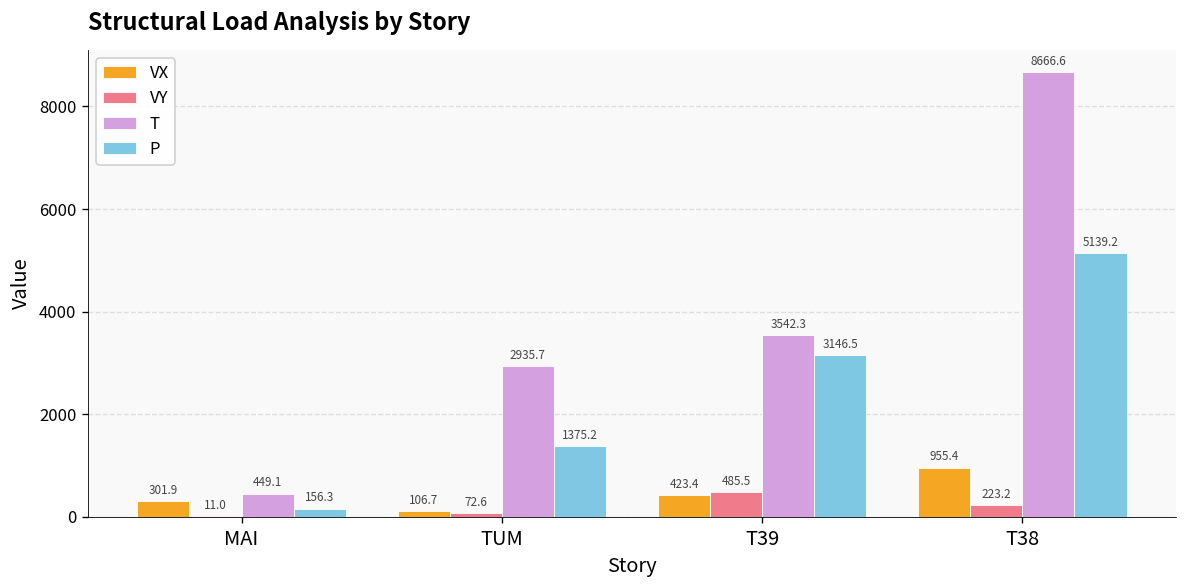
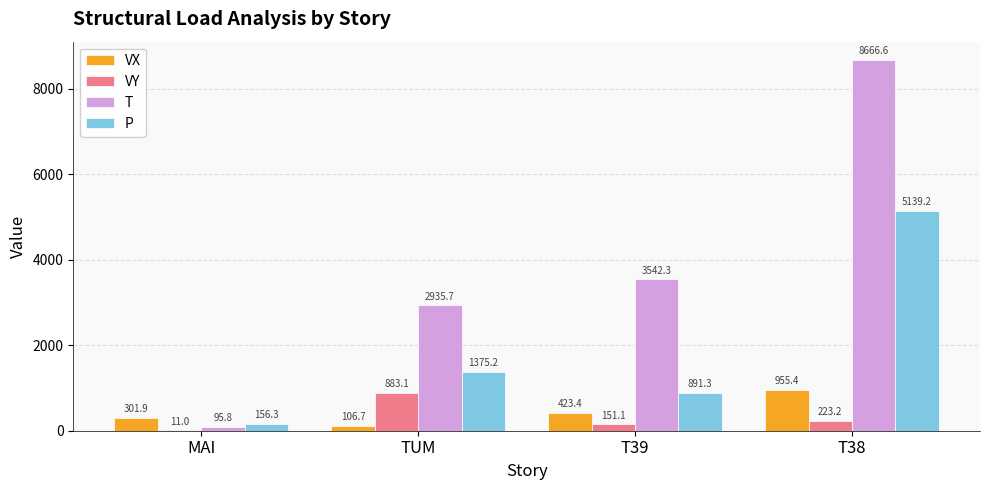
T, MAI: 449.1 -> 95.8
VY, TUM: 72.6 -> 883.1
VY, T39: 485.5 -> 151.1
P, T39: 3146.5 -> 891.3
